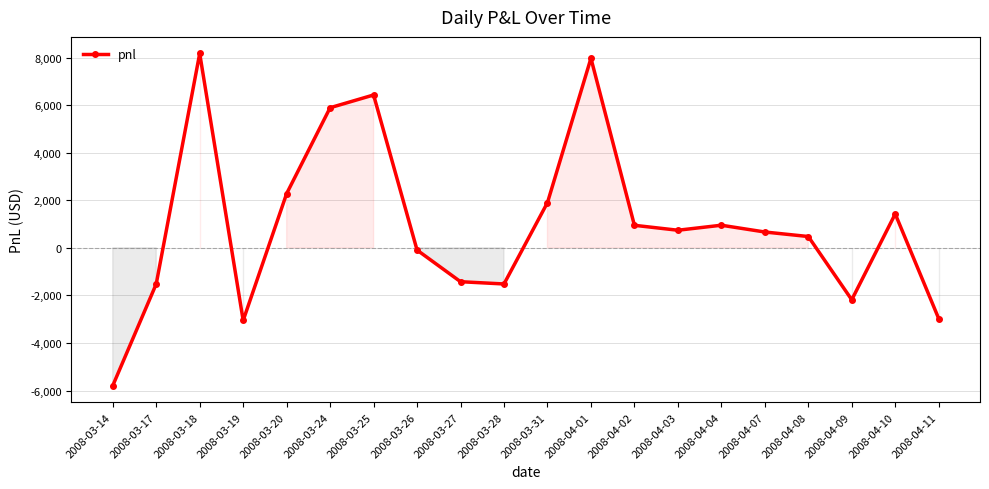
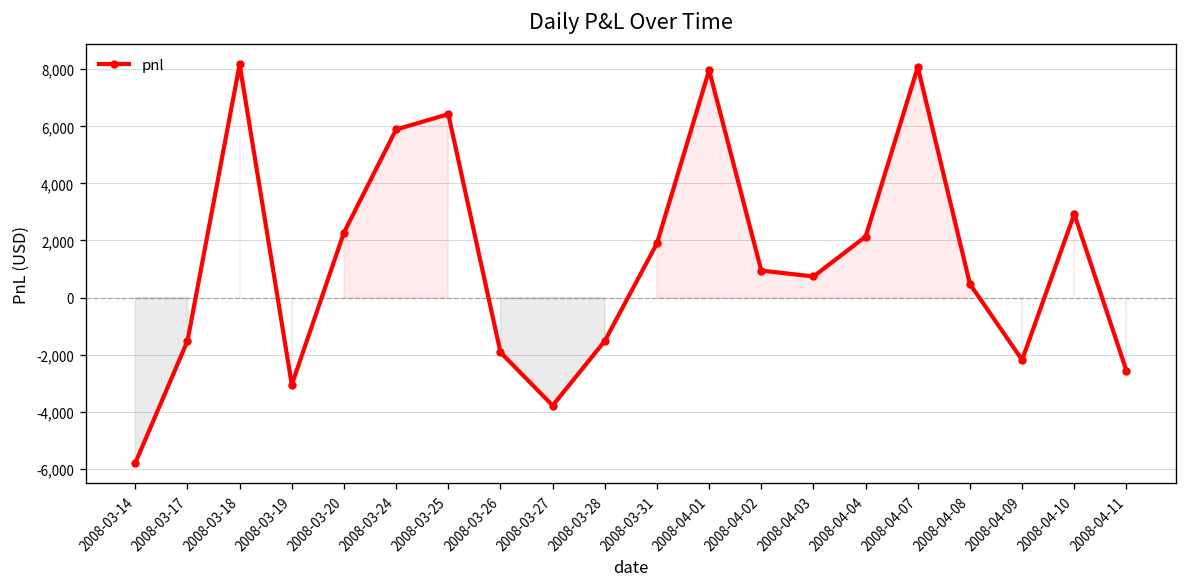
2008-03-26: -100 -> -1,900
2008-03-27: -1,400 -> -3,800
2008-04-04: 1,000 -> 2,100
2008-04-07: 700 -> 8,100
2008-04-10: 1,400 -> 2,900
2008-04-11: -3,000 -> -2,600
